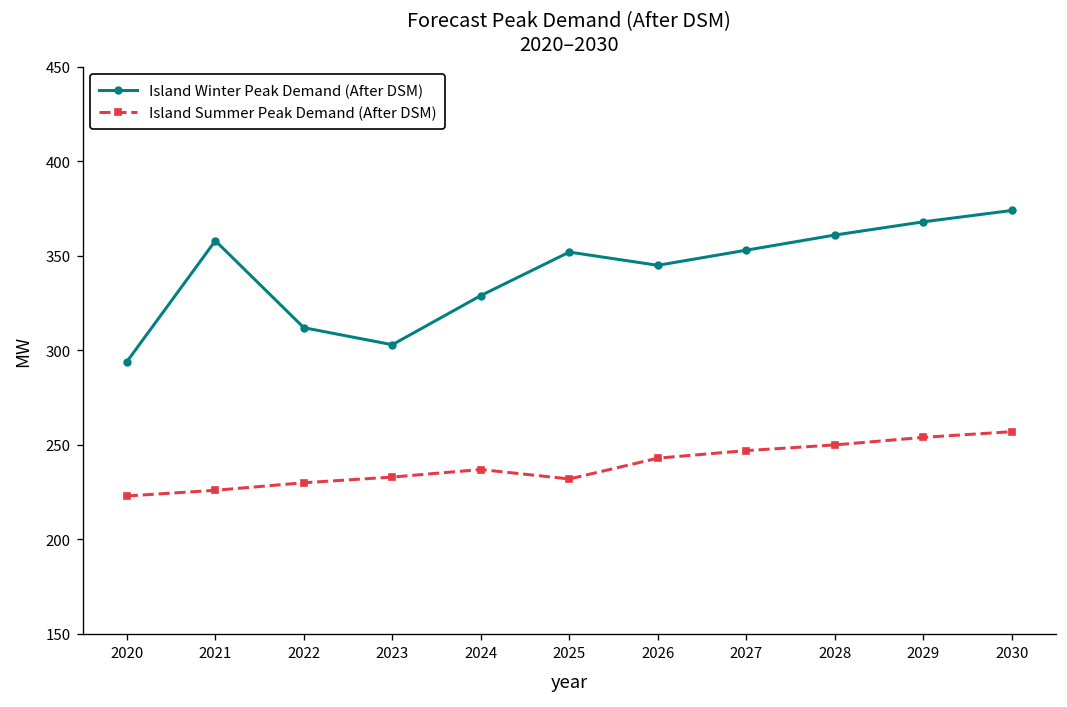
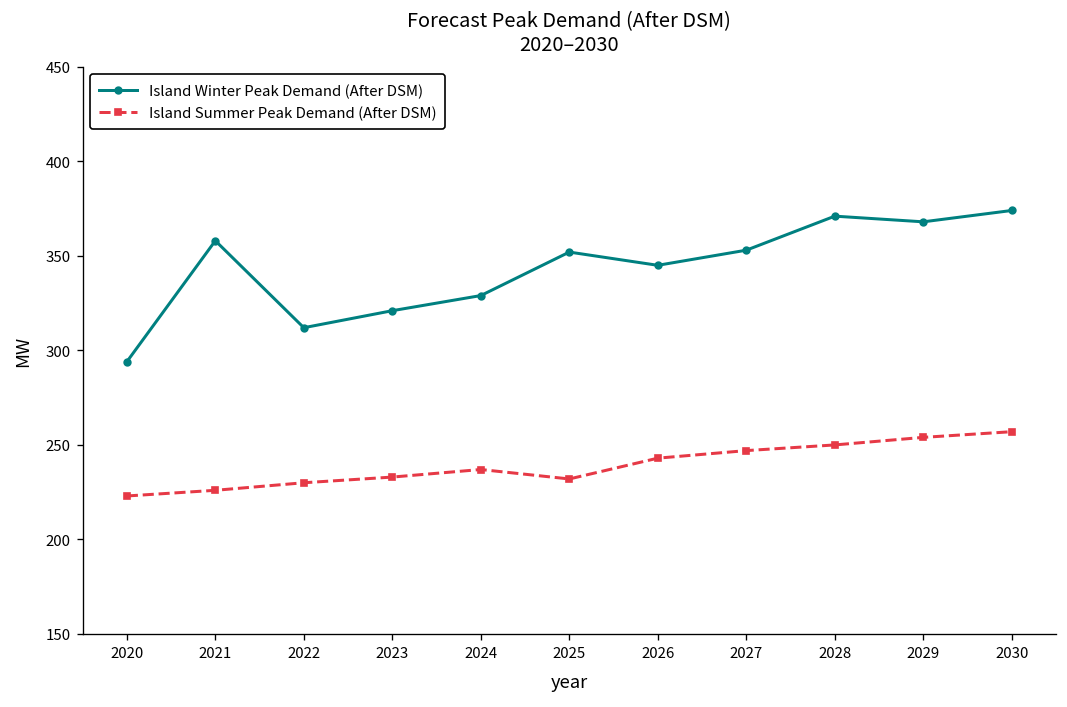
Island Winter Peak Demand (After DSM), 2023: 303 -> 321
Island Winter Peak Demand (After DSM), 2028: 361 -> 371
